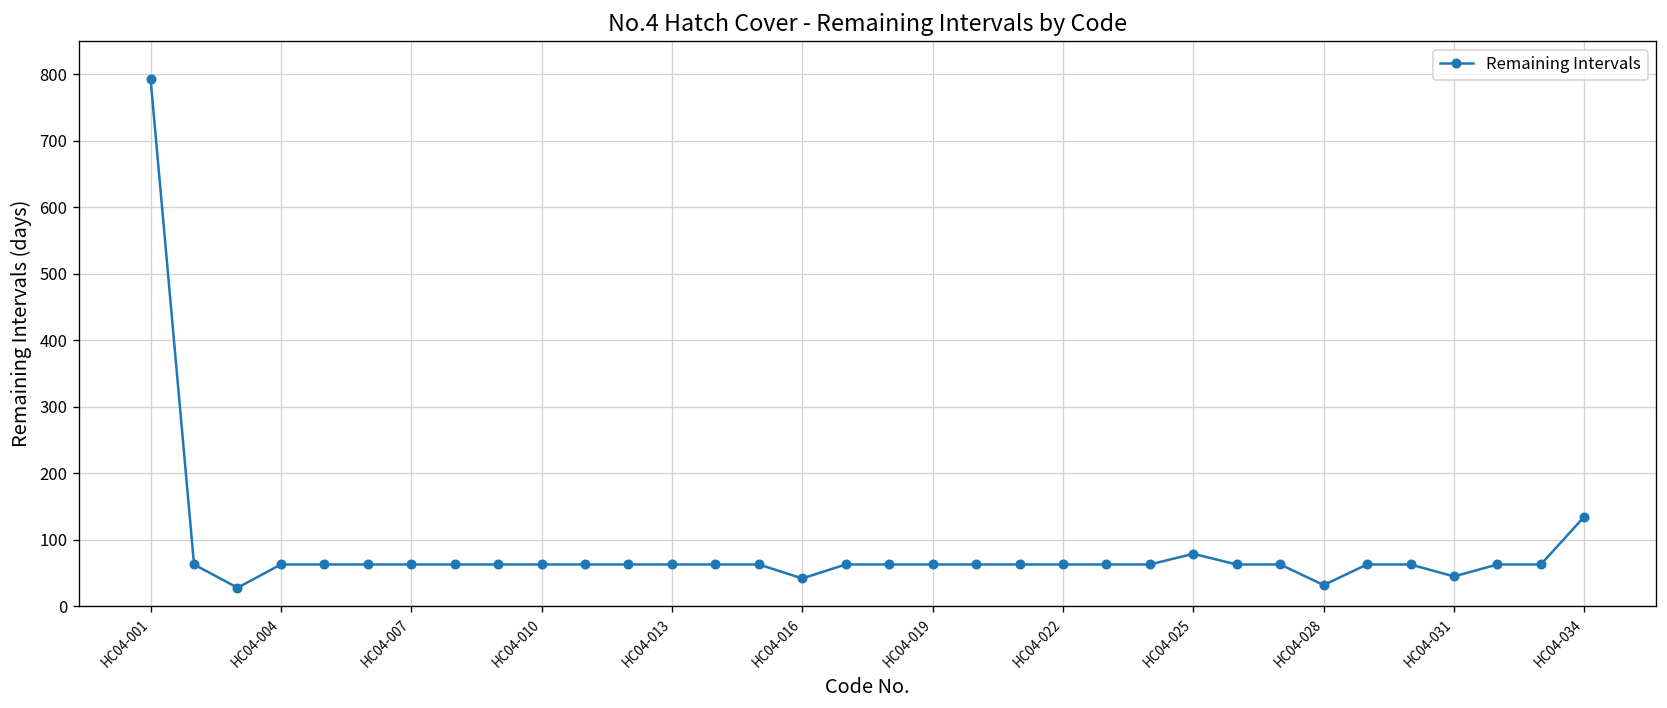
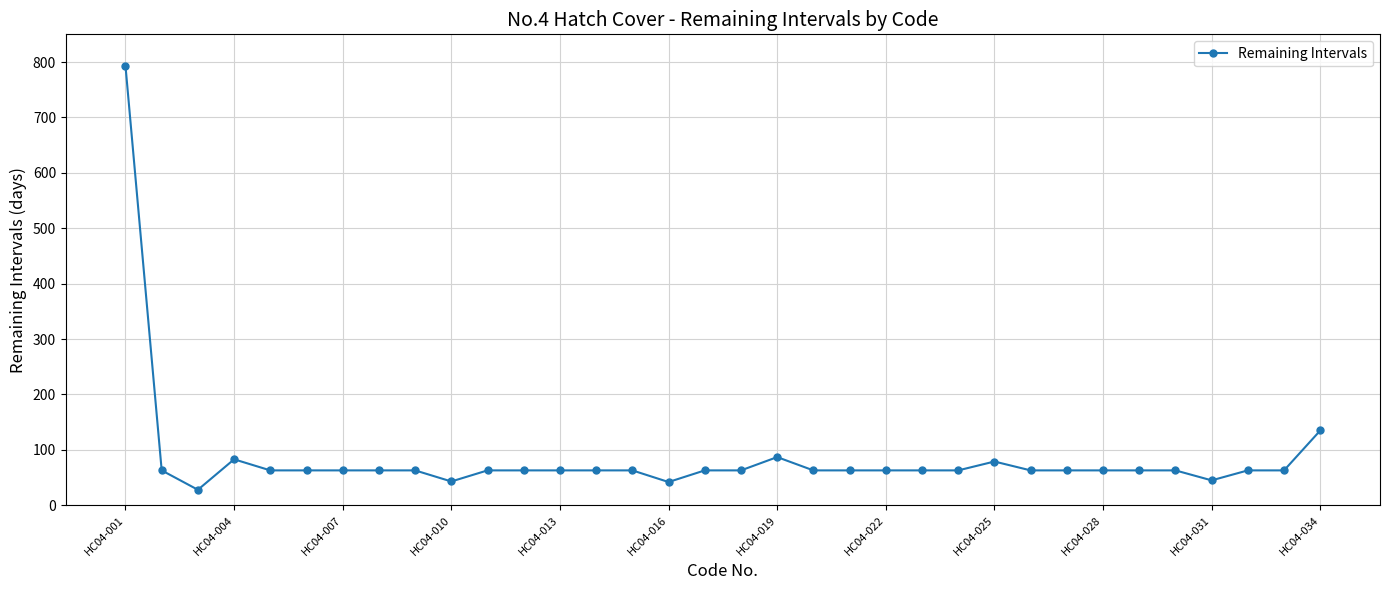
HC04-004: 60 -> 80
HC04-010: 60 -> 40
HC04-019: 60 -> 90
HC04-028: 30 -> 60
